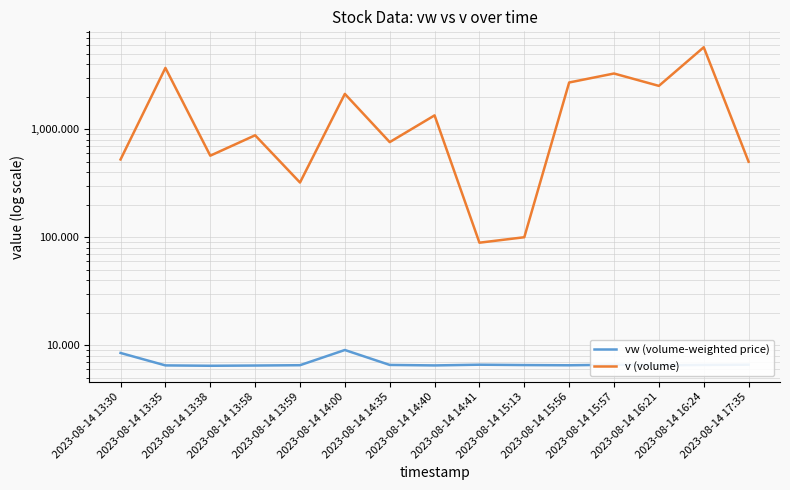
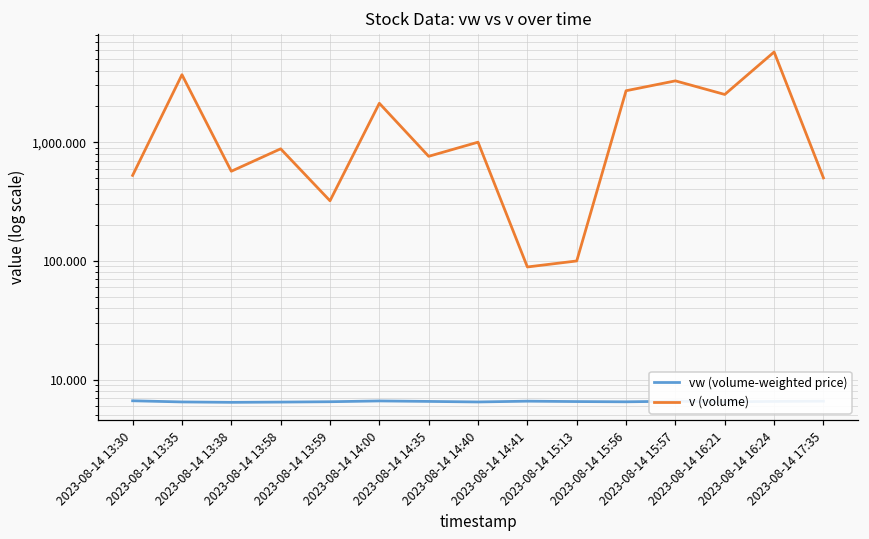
vw (volume-weighted price), 2023-08-14 13:30: 8 -> 7
vw (volume-weighted price), 2023-08-14 14:00: 9 -> 7
v (volume), 2023-08-14 14:40: 1,300 -> 1,000
